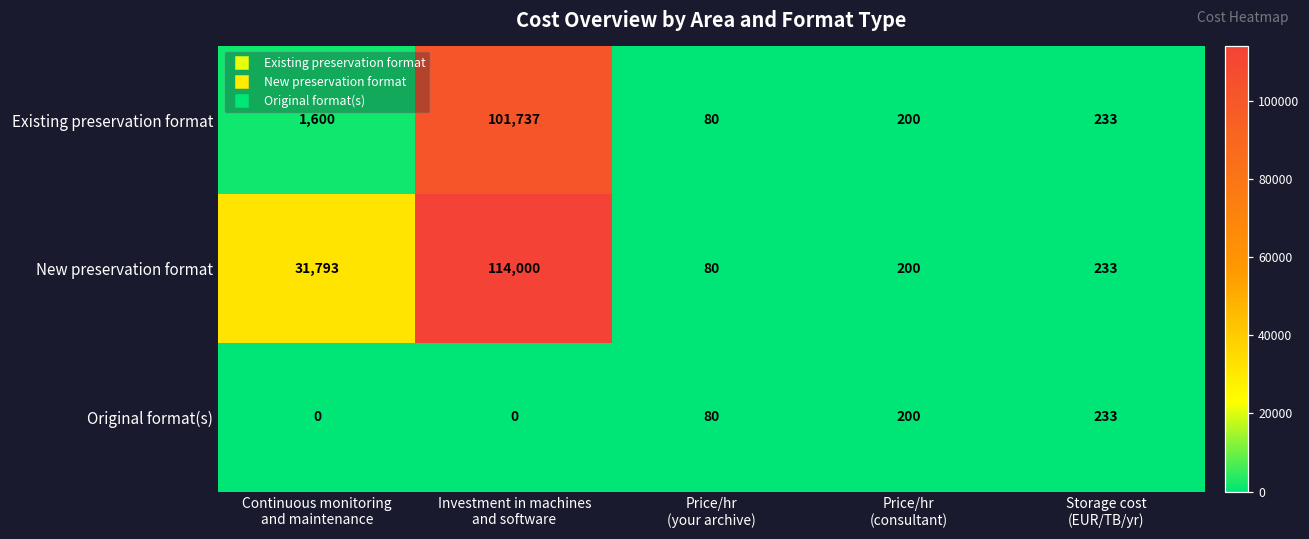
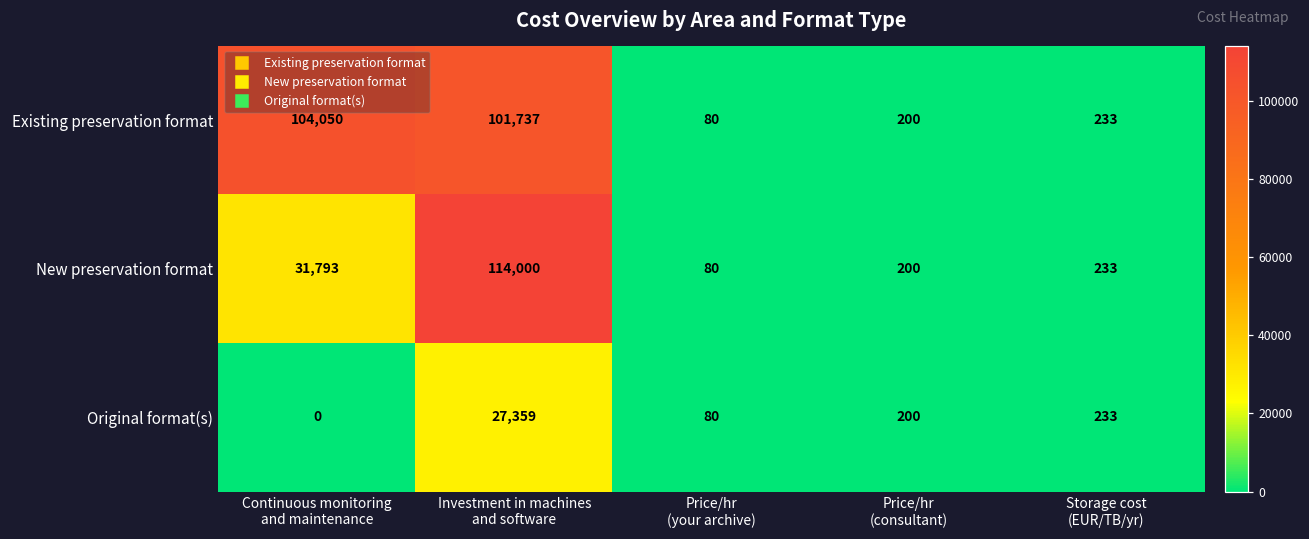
Existing preservation format, Continuous monitoring and maintenance: 1,600 -> 104,050
Original format(s), Investment in machines and software: 0 -> 27,359
